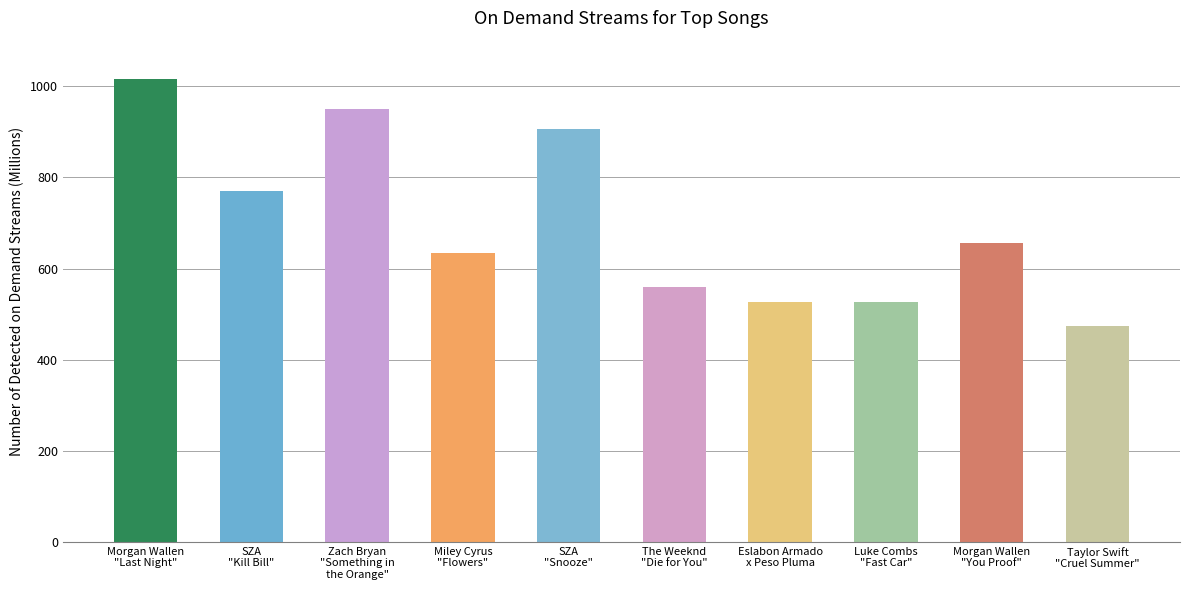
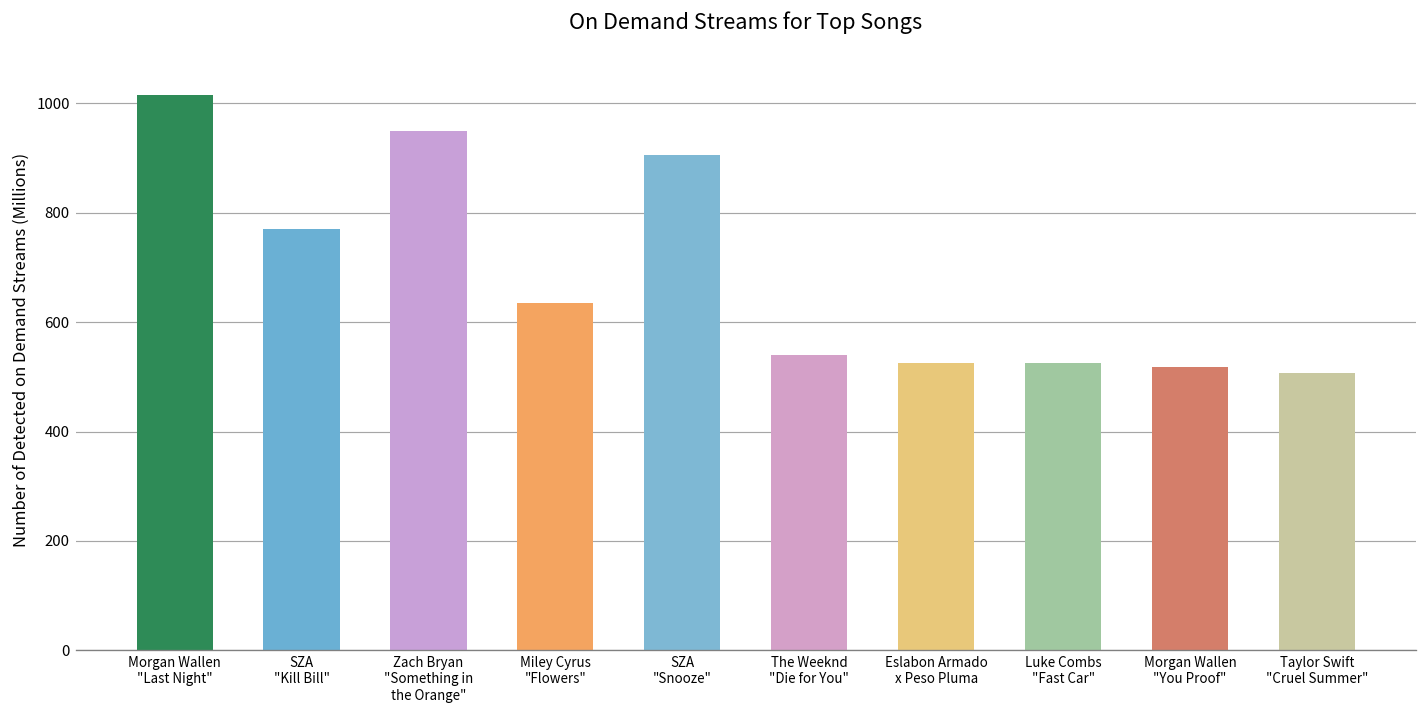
The Weeknd "Die for You": 560 -> 540
Morgan Wallen "You Proof": 660 -> 520
Taylor Swift "Cruel Summer": 470 -> 510
